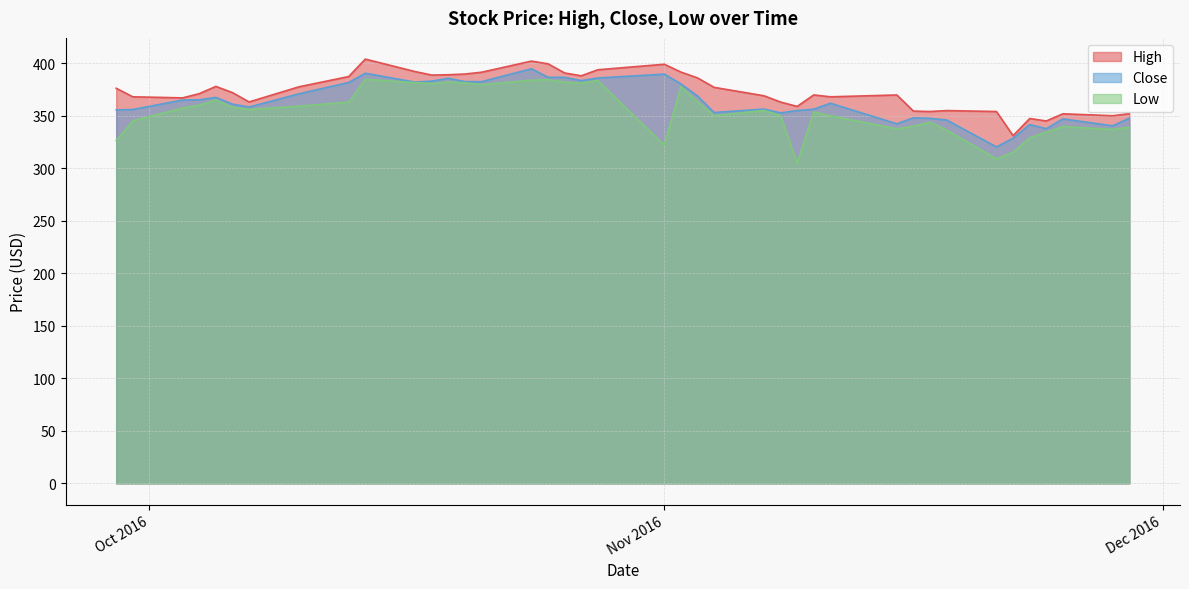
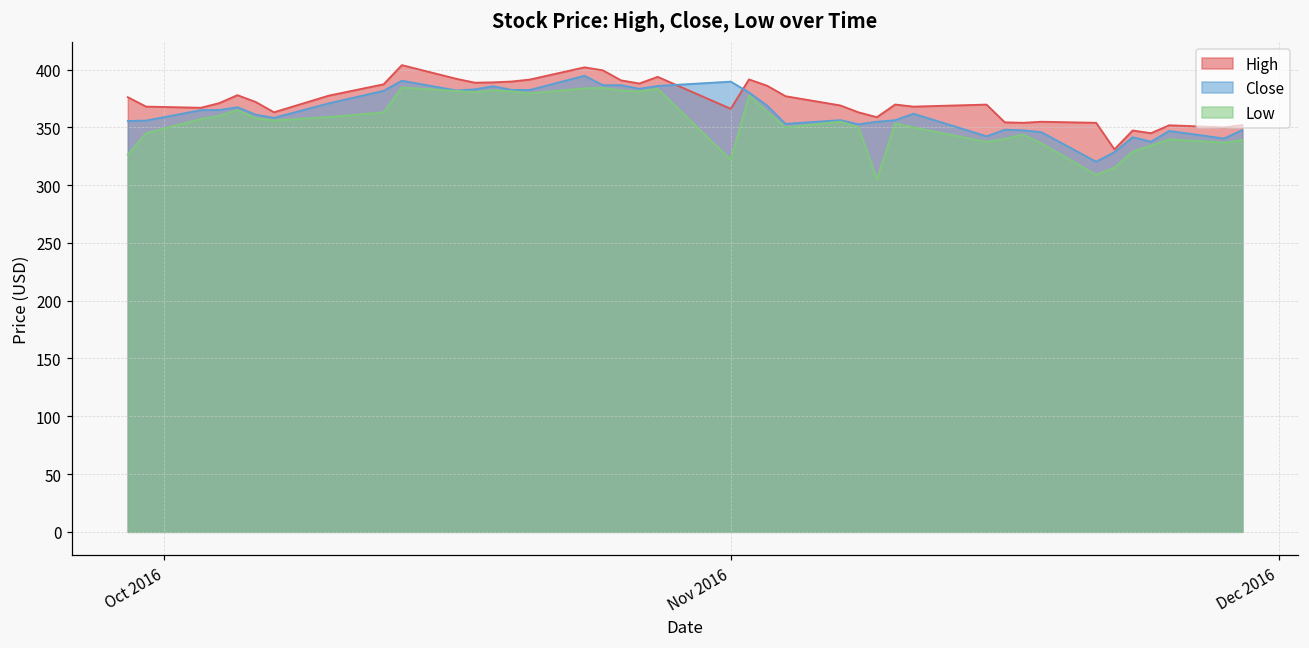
High, Nov 2016: 399 -> 366
